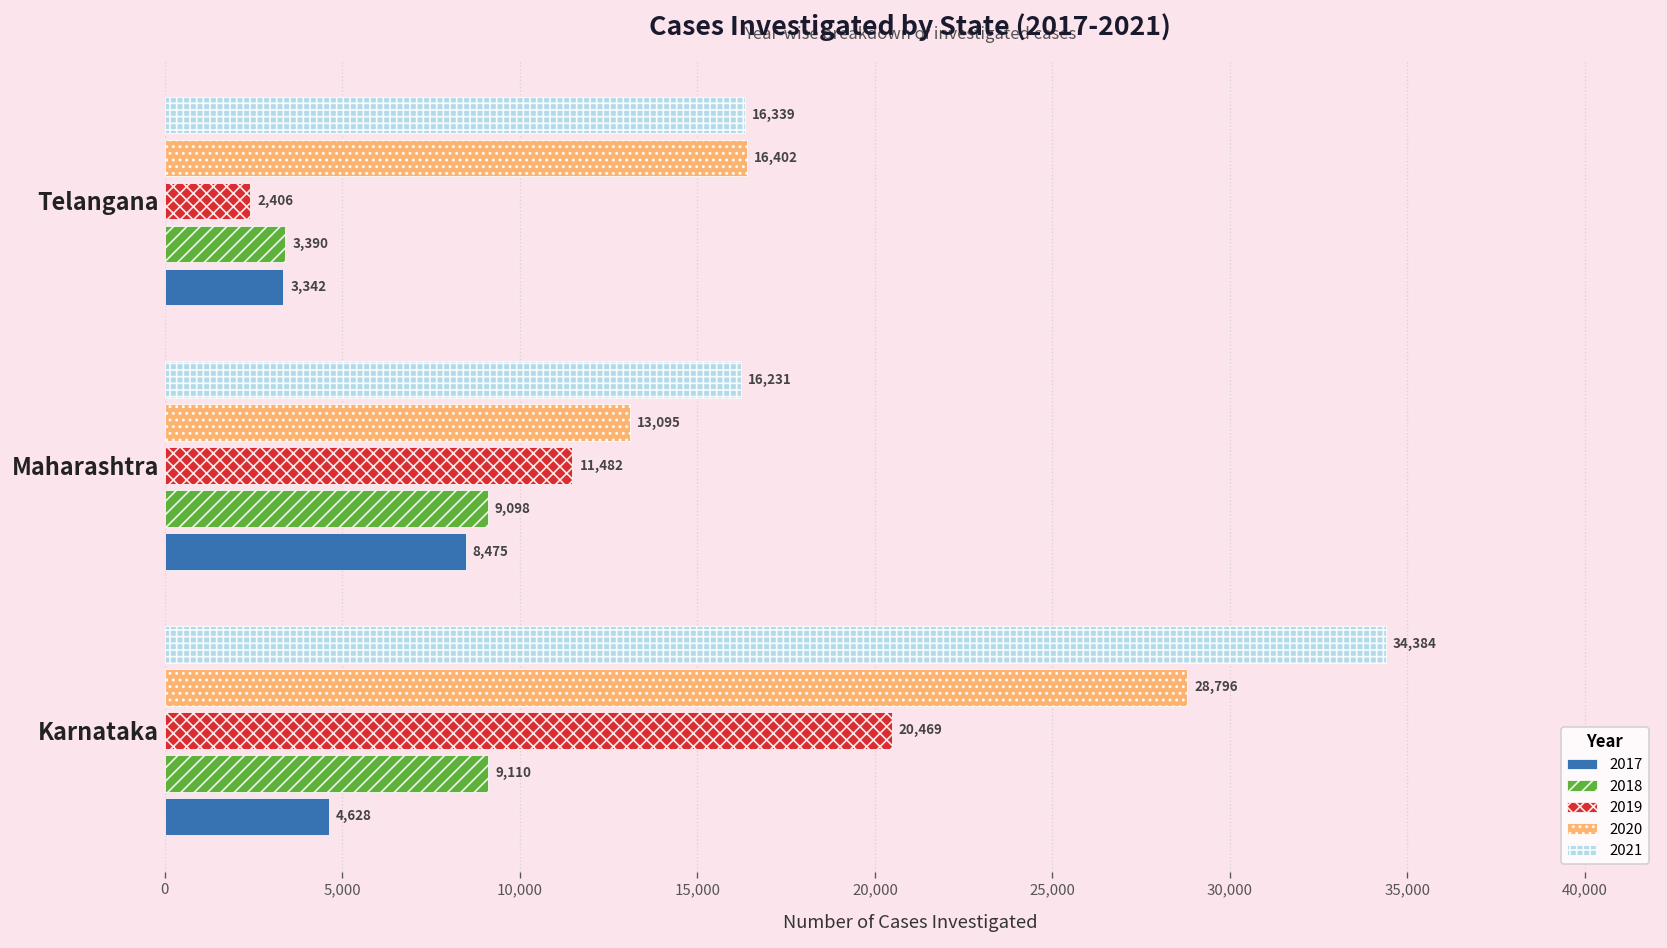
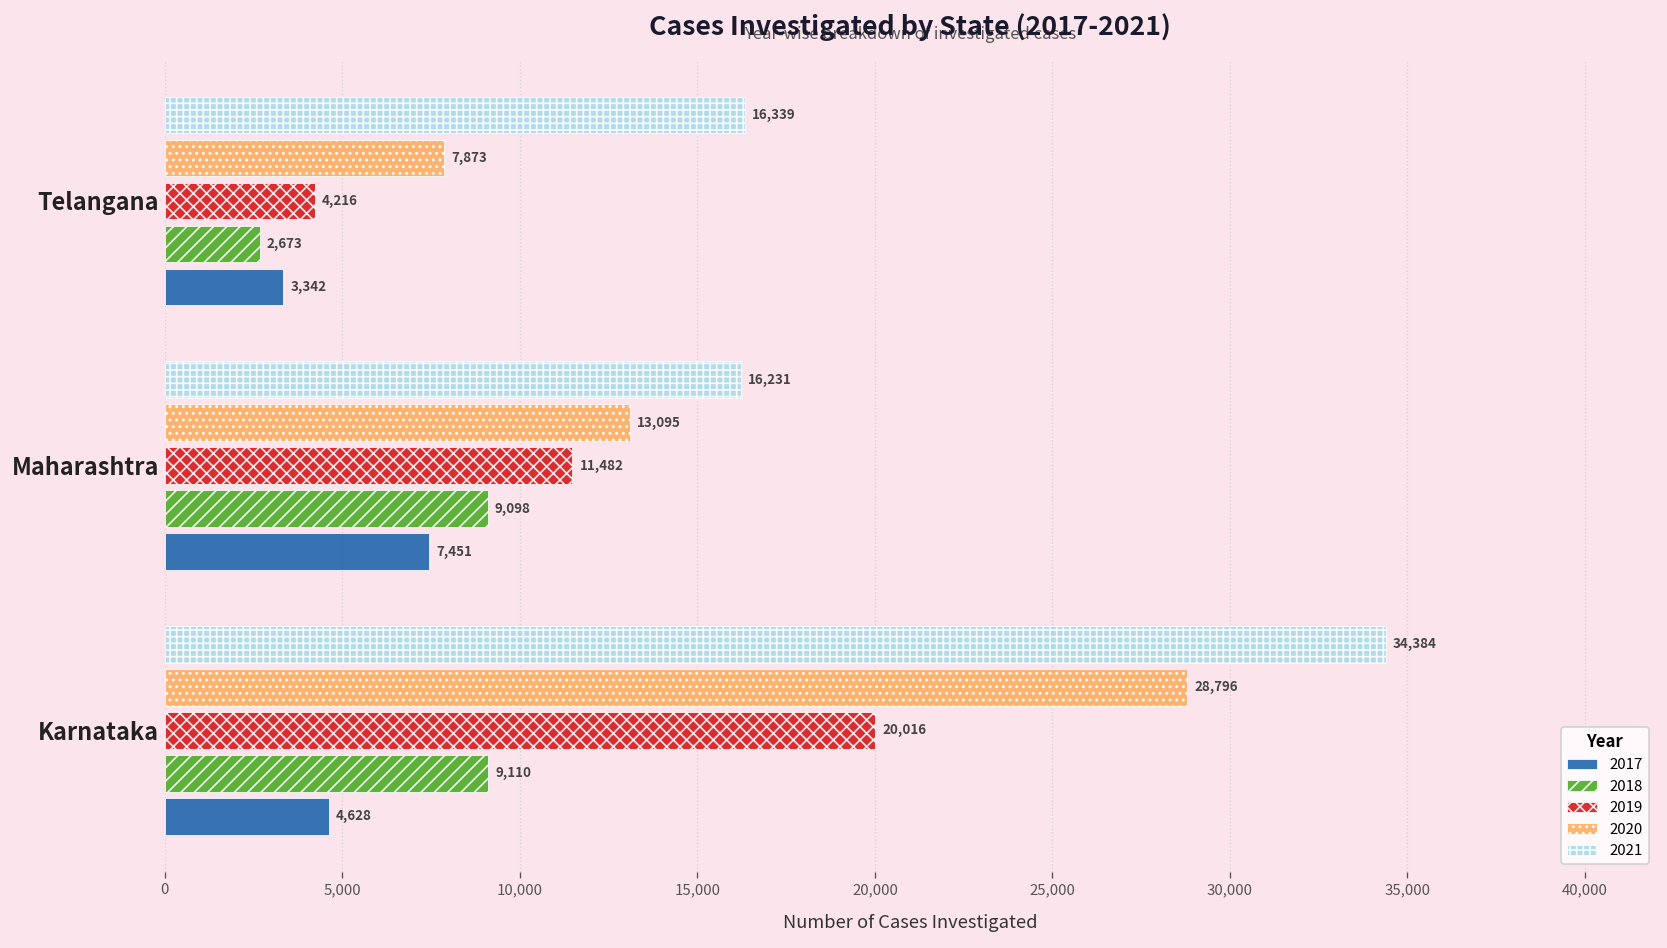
2020, Telangana: 16,402 -> 7,873
2019, Telangana: 2,406 -> 4,216
2018, Telangana: 3,390 -> 2,673
2017, Maharashtra: 8,475 -> 7,451
2019, Karnataka: 20,469 -> 20,016
